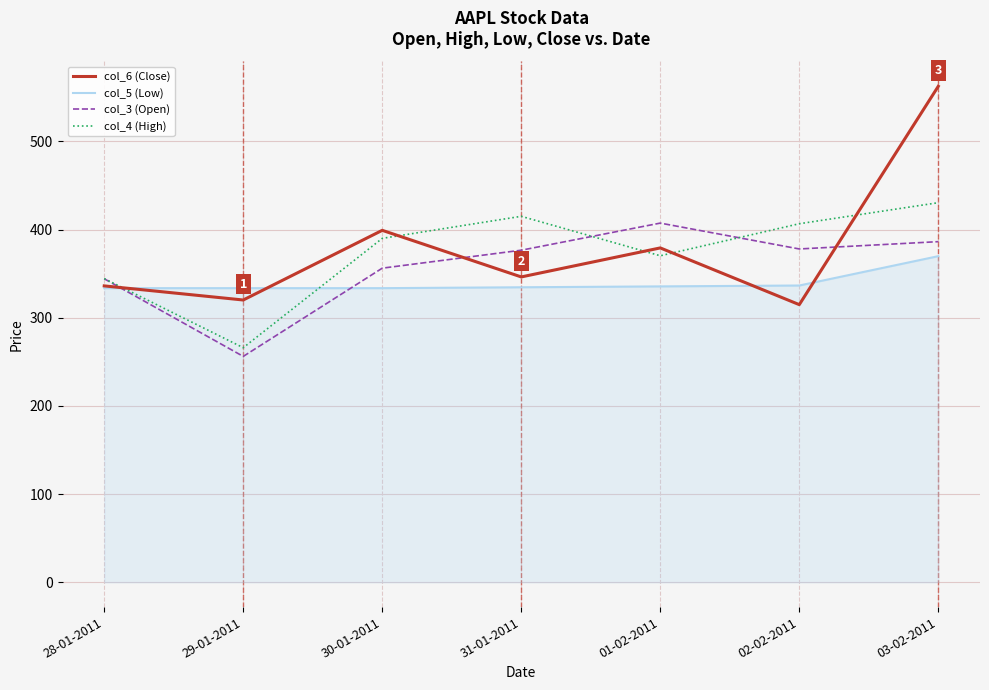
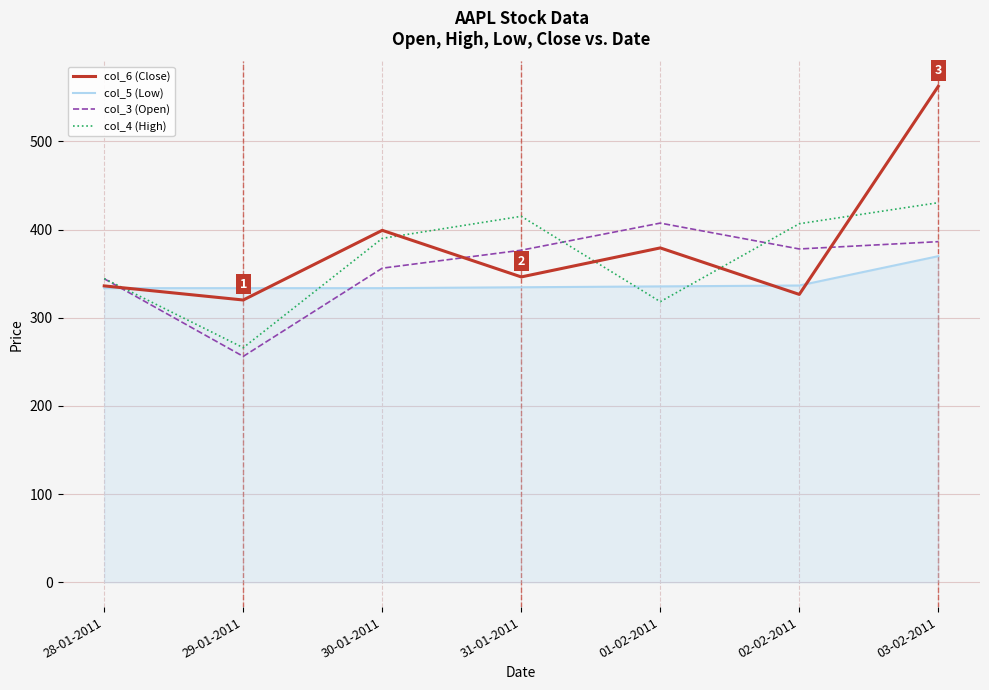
col_4 (High), 01-02-2011: 370 -> 320
col_6 (Close), 02-02-2011: 310 -> 330
